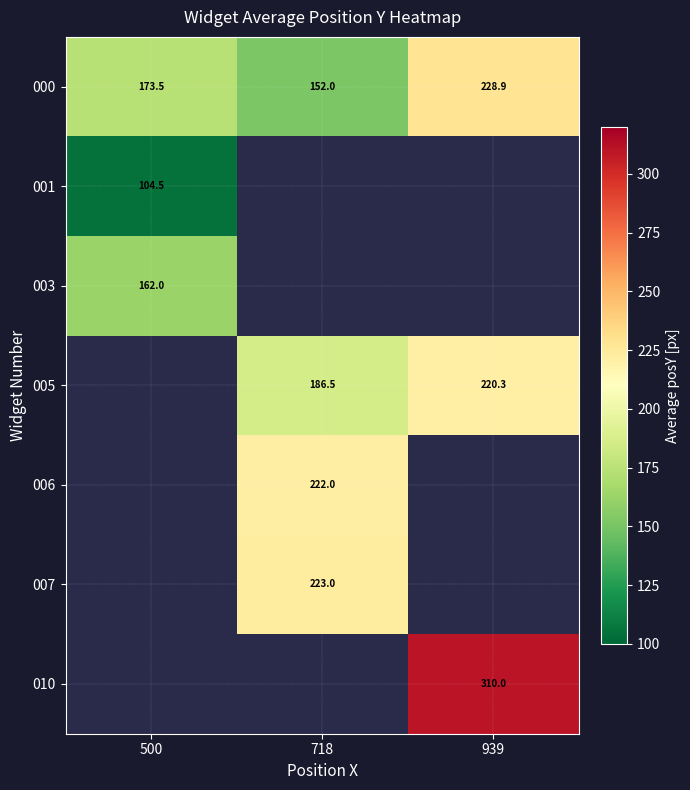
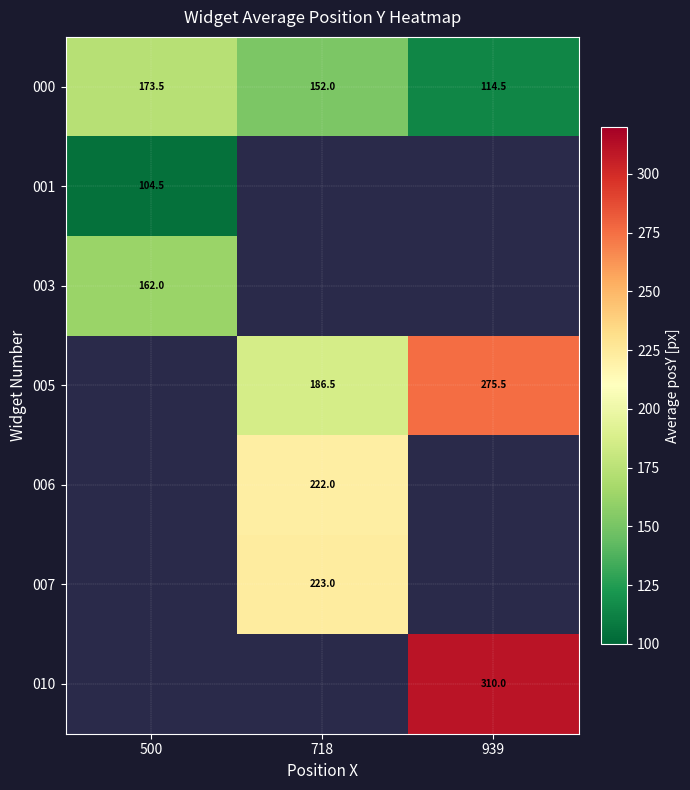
000, 939: 228.9 -> 114.5
005, 939: 220.3 -> 275.5
